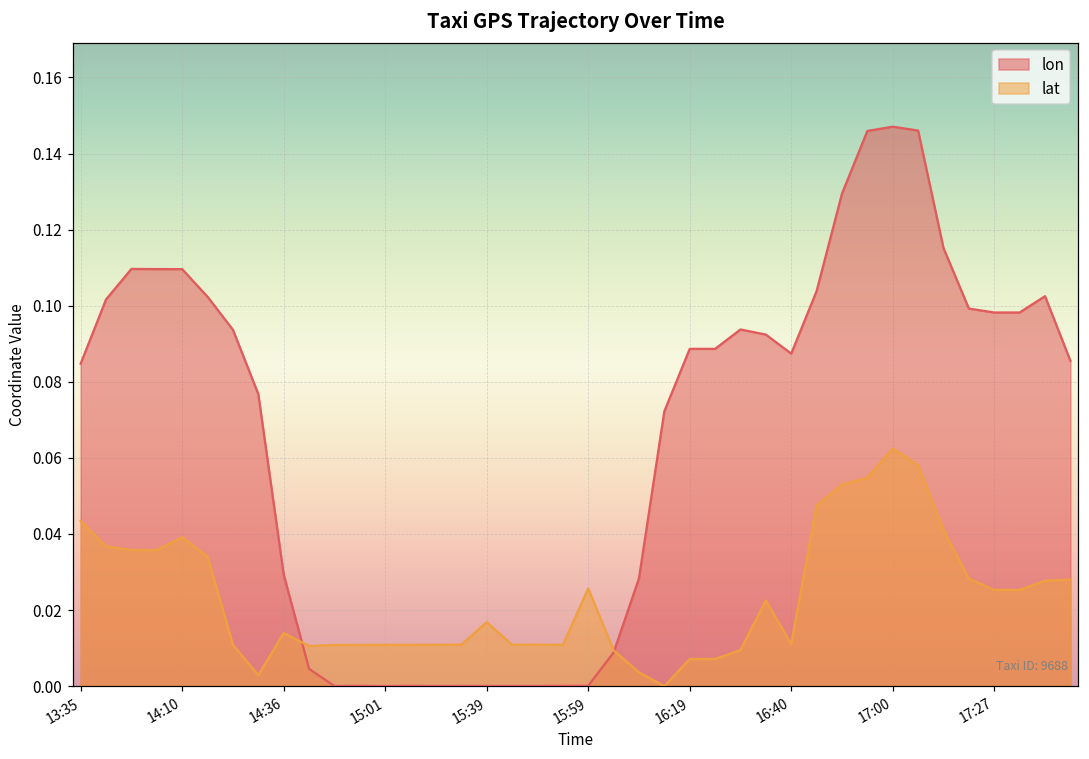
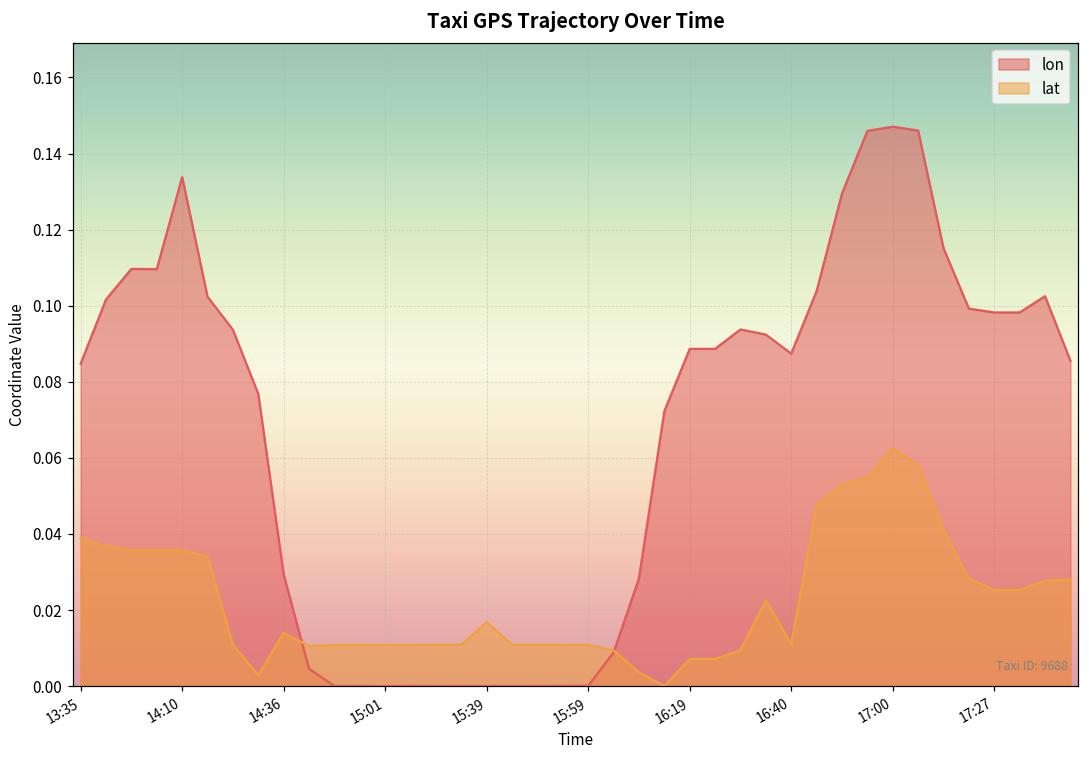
lat, 13:35: 0.043 -> 0.039
lon, 14:10: 0.110 -> 0.134
lat, 14:10: 0.039 -> 0.036
lat, 15:59: 0.026 -> 0.011
